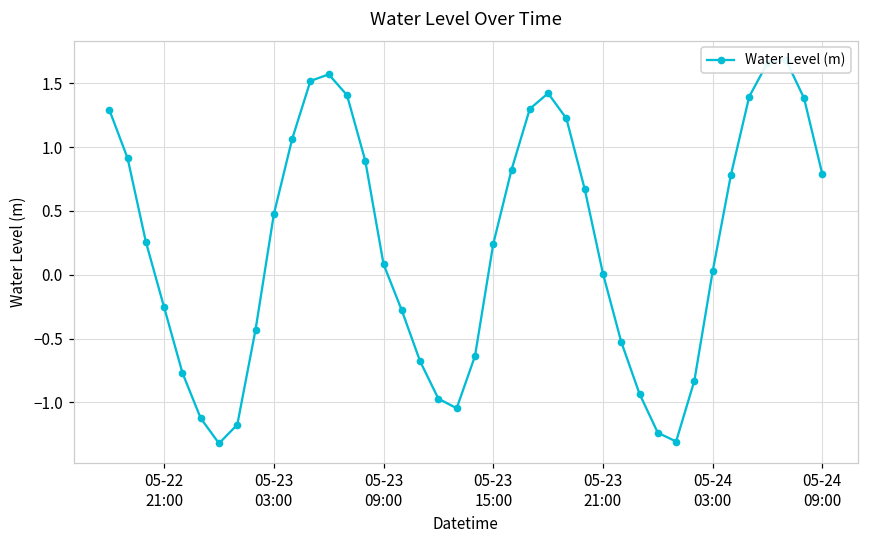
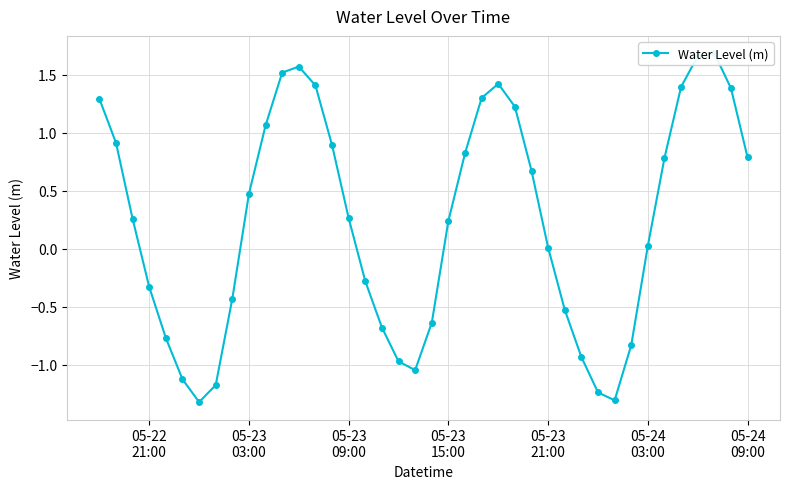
05-22 21:00: -0.26 -> -0.33
05-23 09:00: 0.08 -> 0.26
